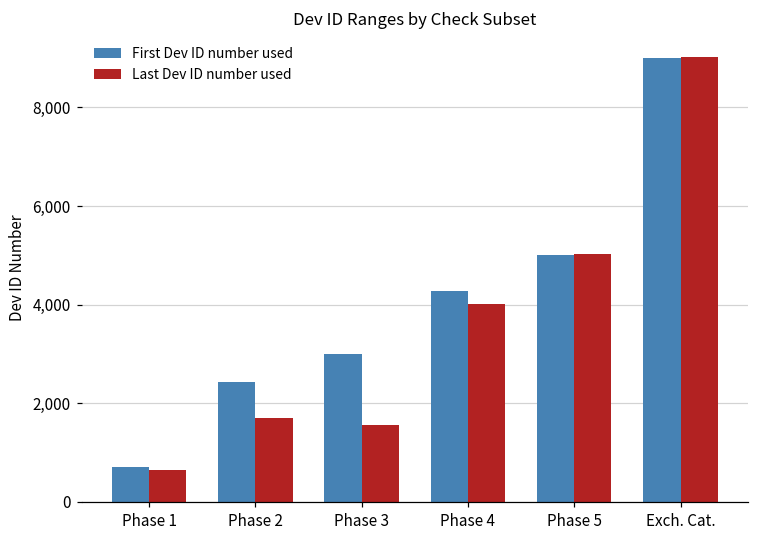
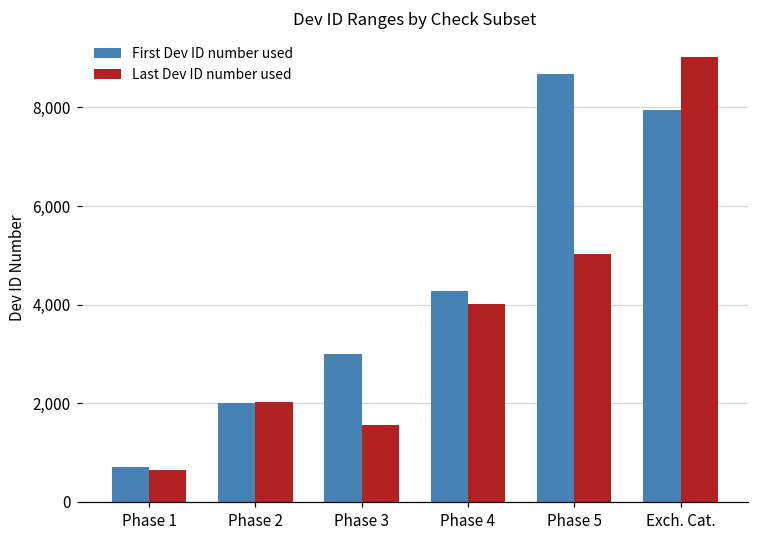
First Dev ID number used, Phase 2: 2,400 -> 2,000
Last Dev ID number used, Phase 2: 1,700 -> 2,000
First Dev ID number used, Phase 5: 5,000 -> 8,700
First Dev ID number used, Exch. Cat.: 9,000 -> 7,900
